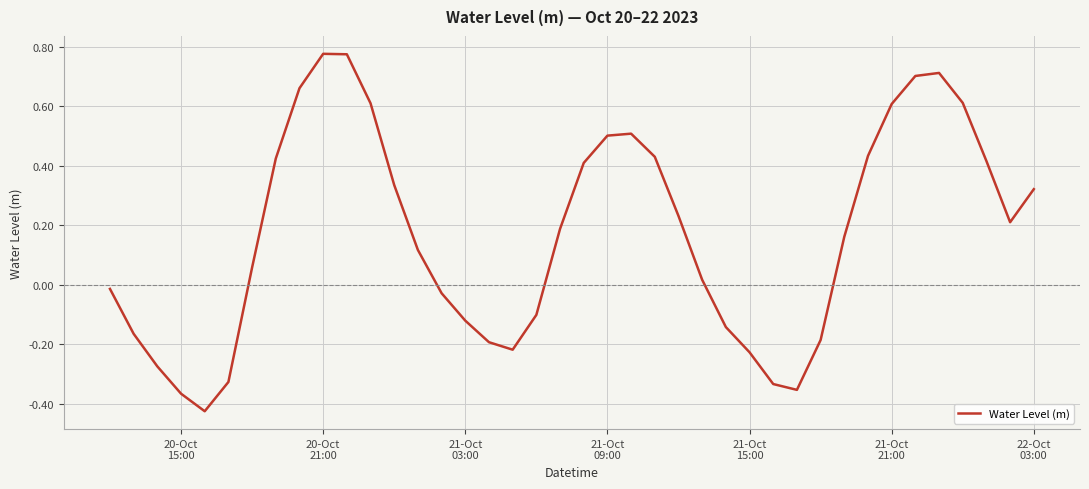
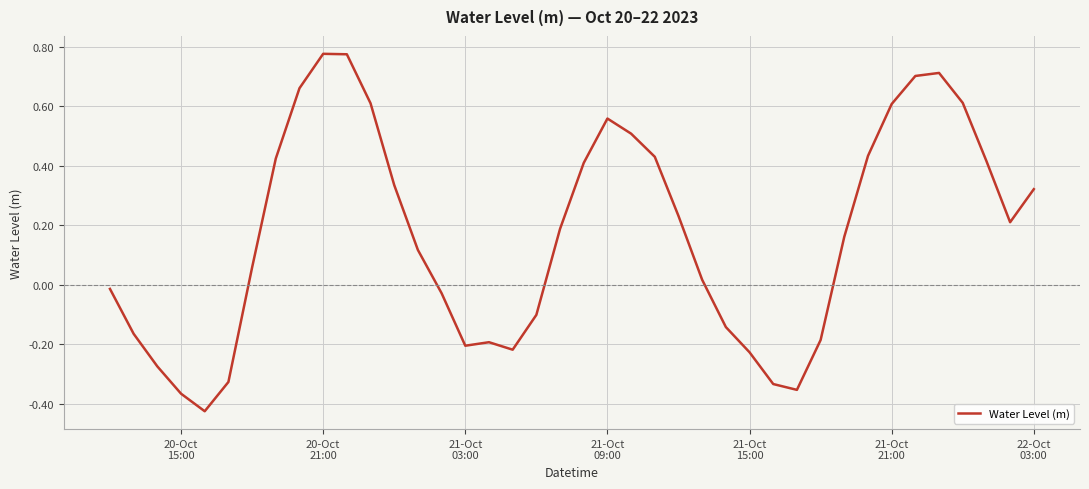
21-Oct 03:00: -0.12 -> -0.20
21-Oct 09:00: 0.50 -> 0.56
